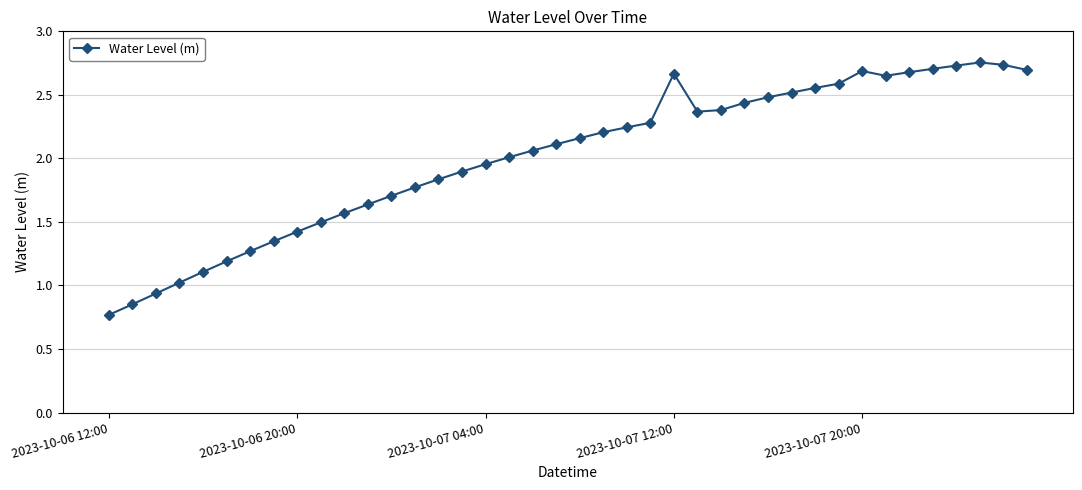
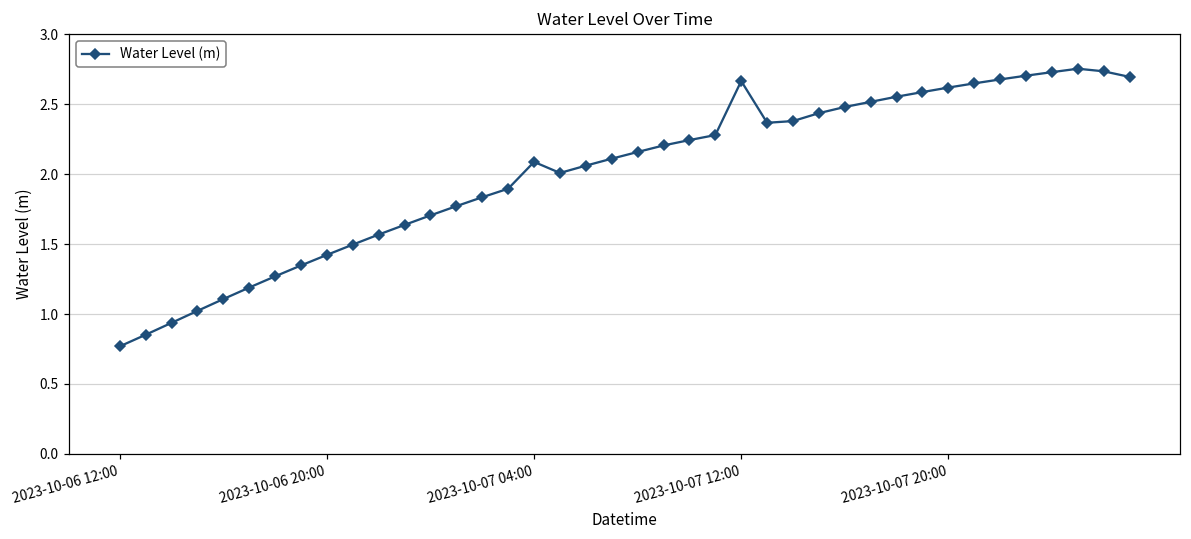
2023-10-07 04:00: 1.95 -> 2.09
2023-10-07 20:00: 2.69 -> 2.62
